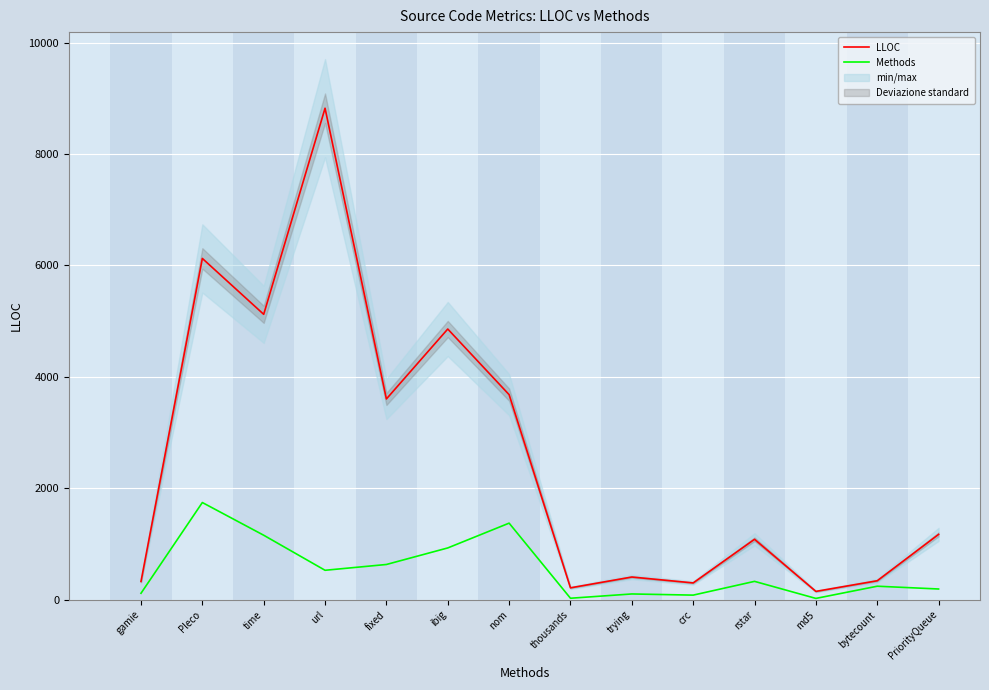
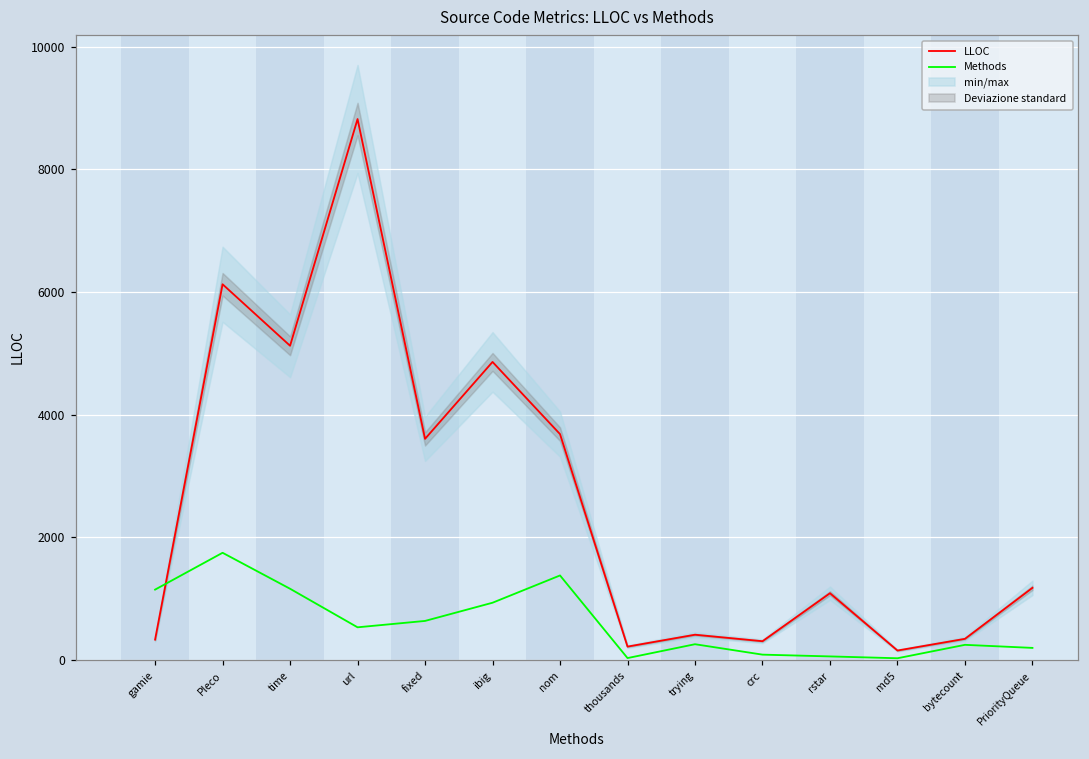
Methods, gamie: 100 -> 1100
Methods, trying: 100 -> 300
Methods, rstar: 300 -> 100
